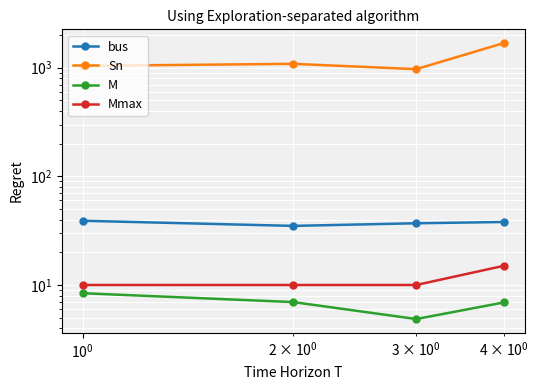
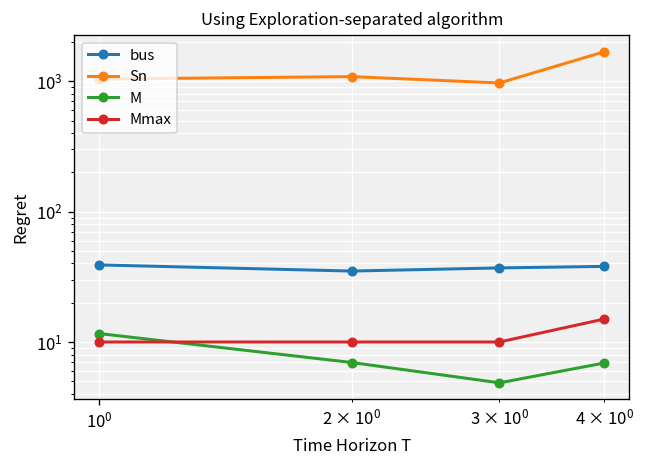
M, 10^0: 8 -> 12
